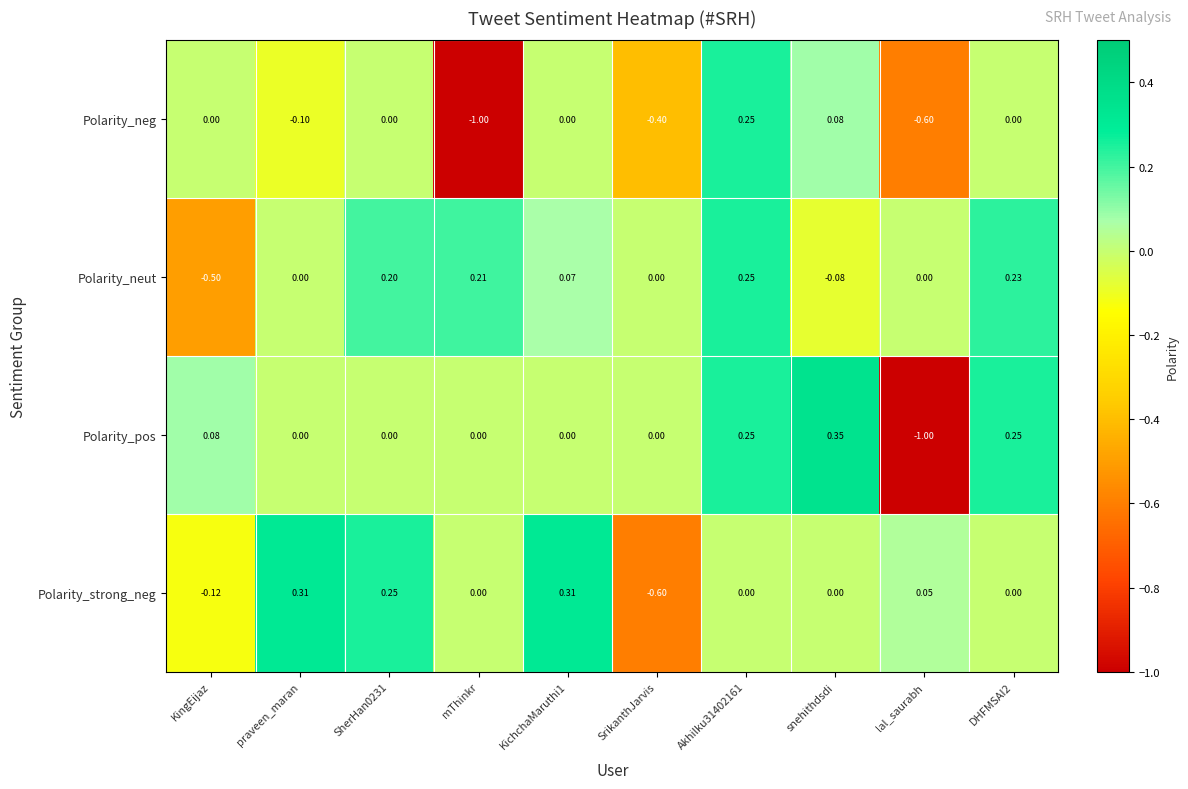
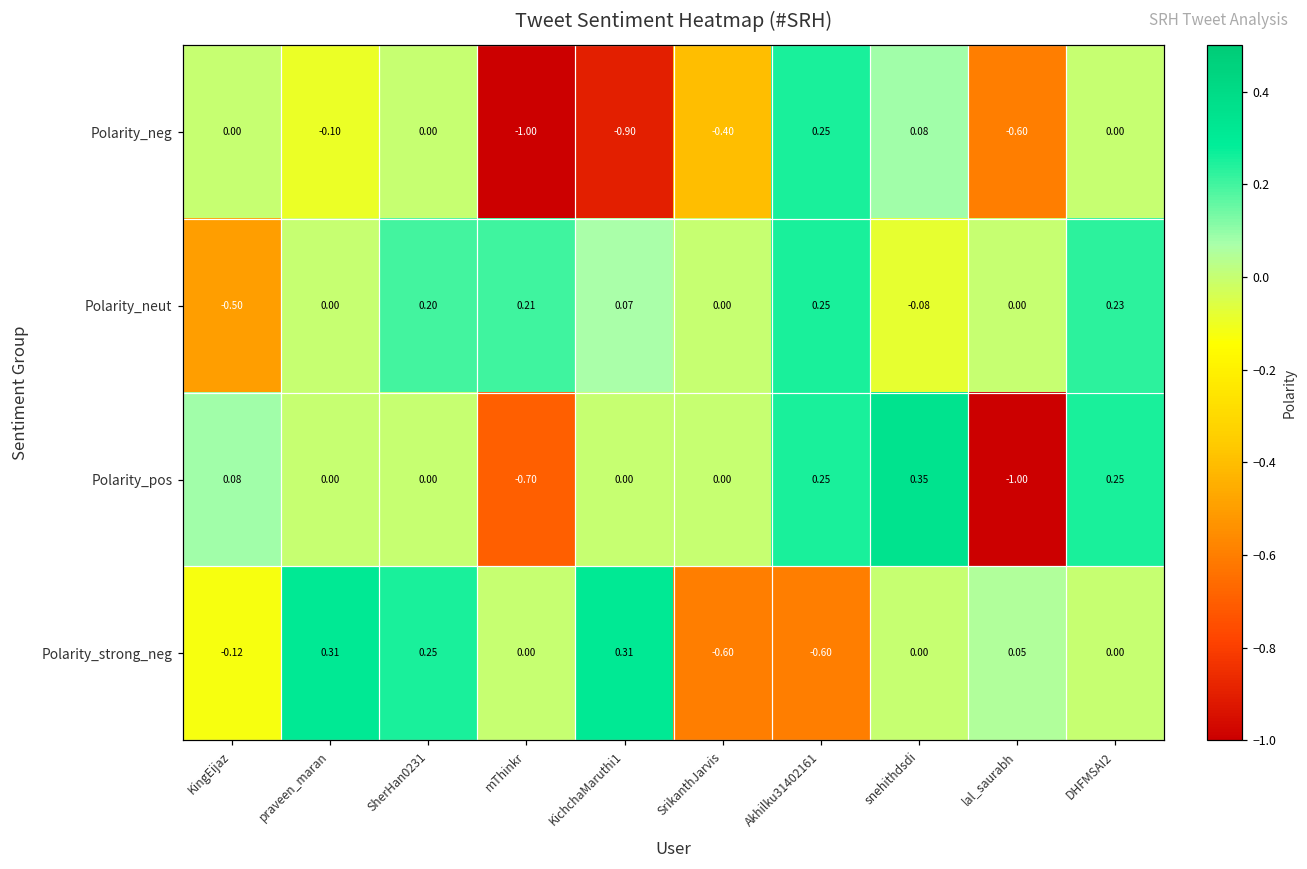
Polarity_neg, KichchaMaruthi1: 0.00 -> -0.90
Polarity_pos, mThinkr: 0.00 -> -0.70
Polarity_strong_neg, Akhilku31402161: 0.00 -> -0.60
